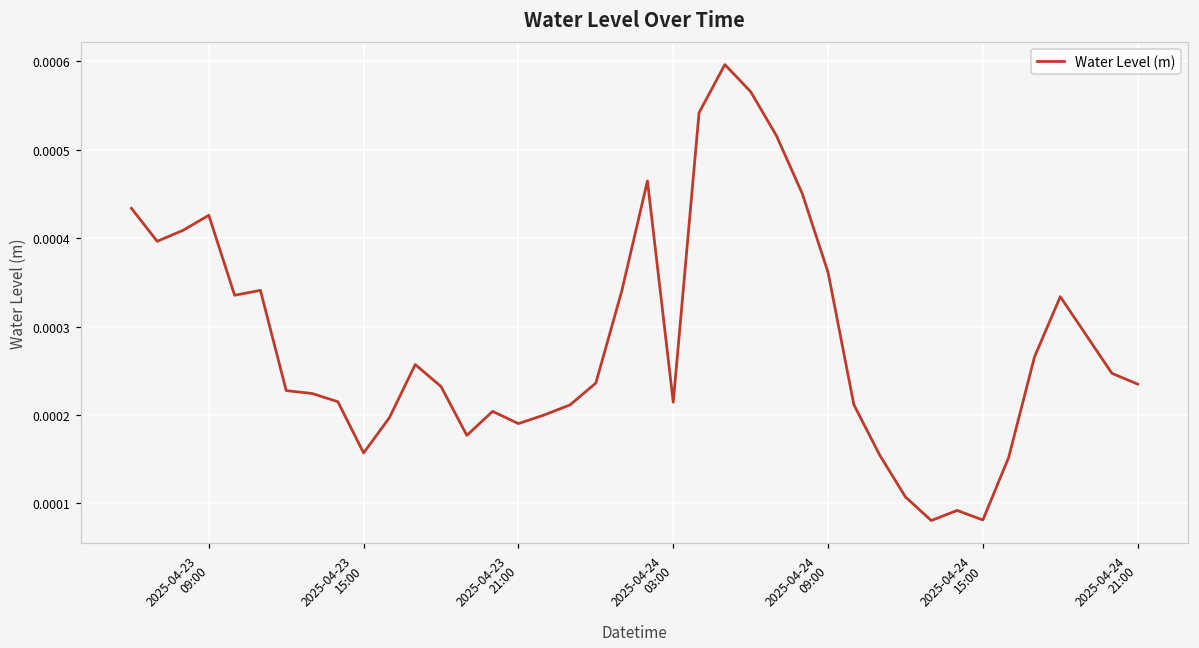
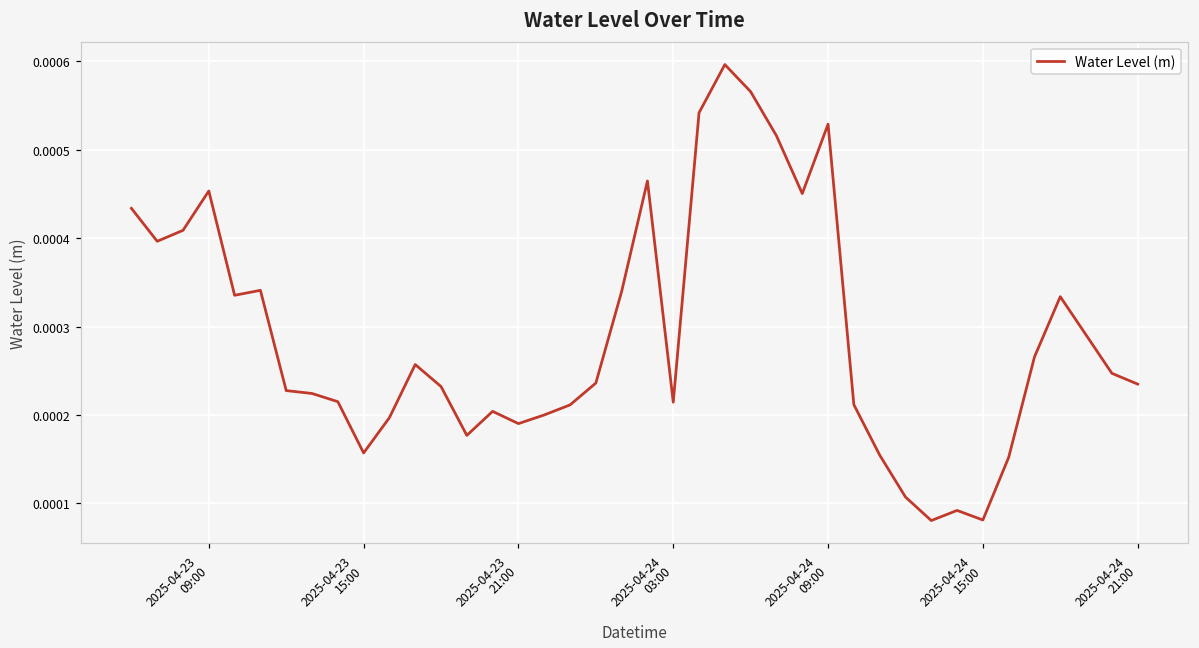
2025-04-23 09:00: 0.00043 -> 0.00045
2025-04-24 09:00: 0.00036 -> 0.00053
